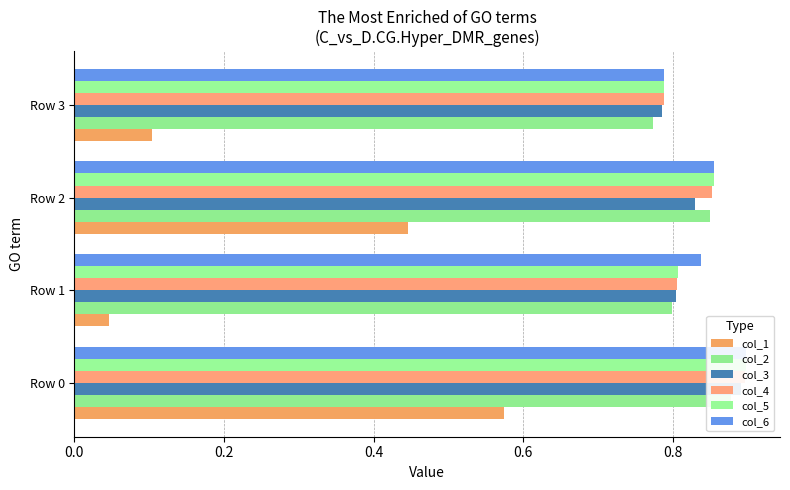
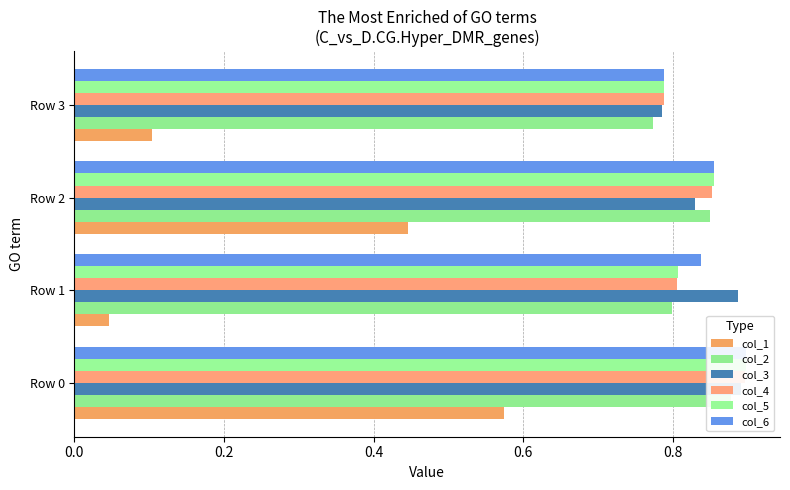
col_3, Row 1: 0.80 -> 0.89
